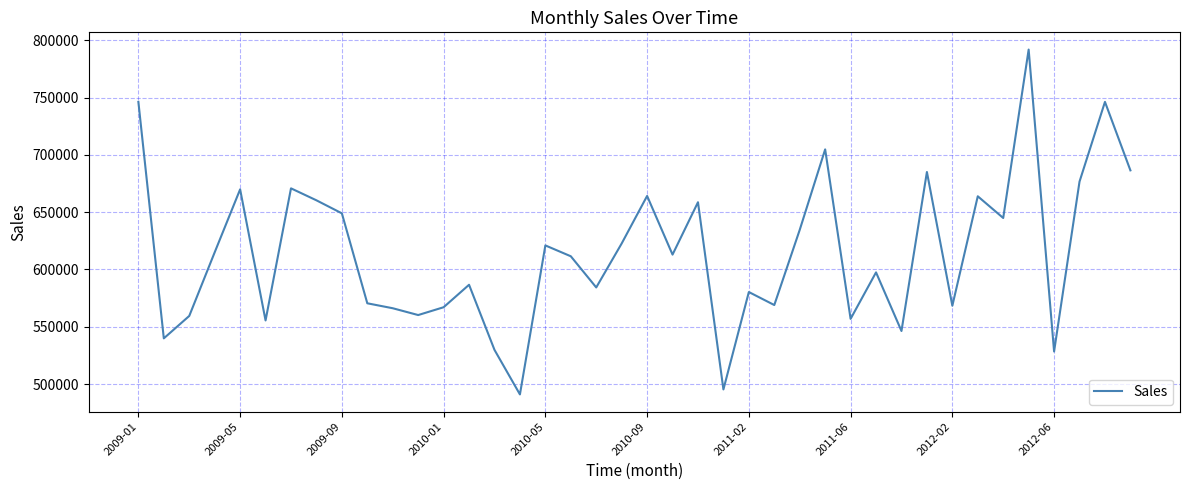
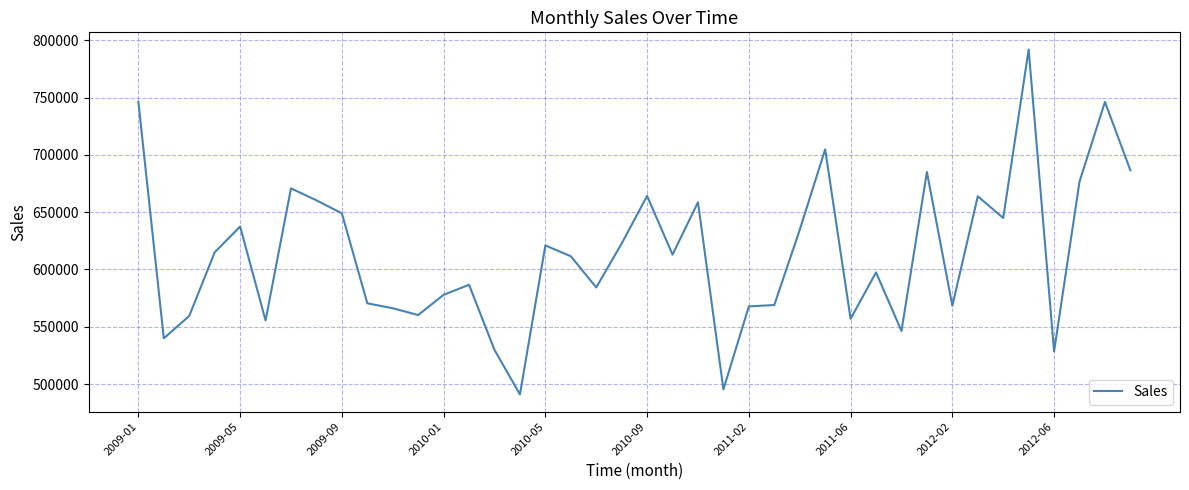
2009-05: 670000 -> 637000
2010-01: 567000 -> 578000
2011-02: 580000 -> 568000
